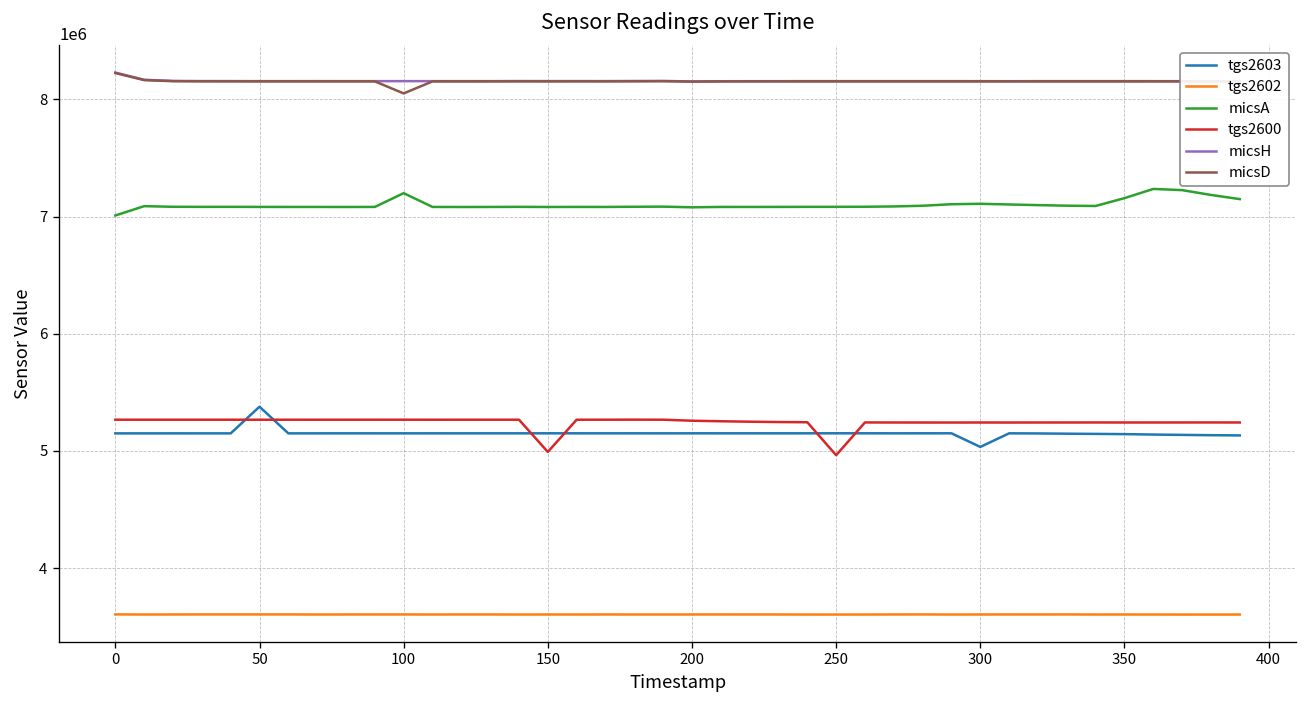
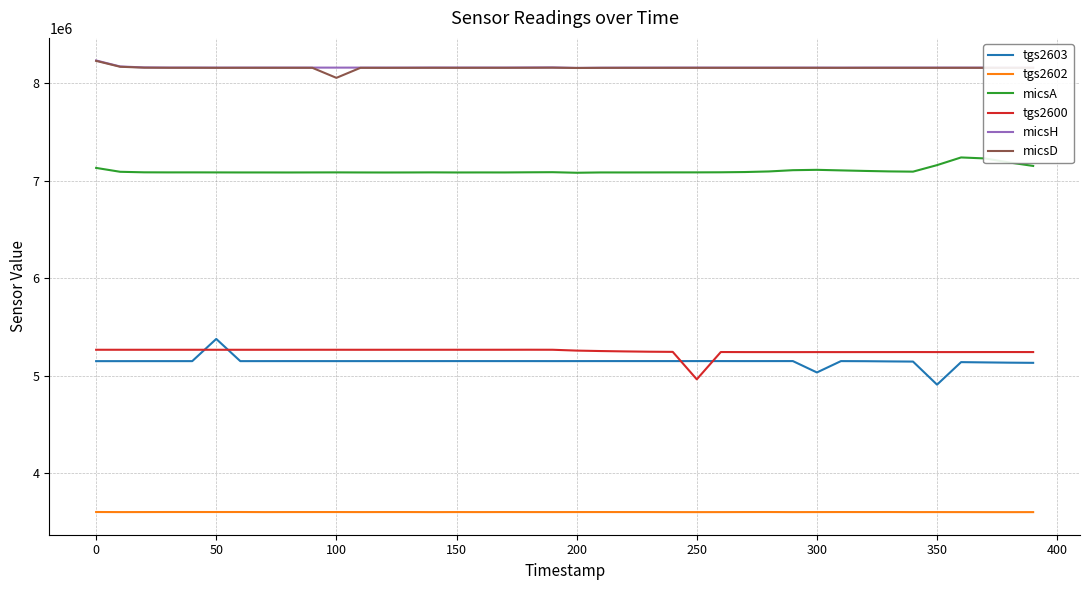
micsA, 0: 7000000 -> 7100000
micsA, 100: 7200000 -> 7100000
tgs2600, 150: 5000000 -> 5300000
tgs2603, 350: 5100000 -> 4900000
